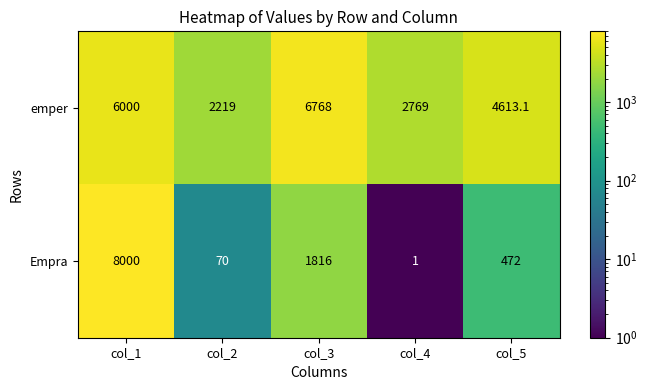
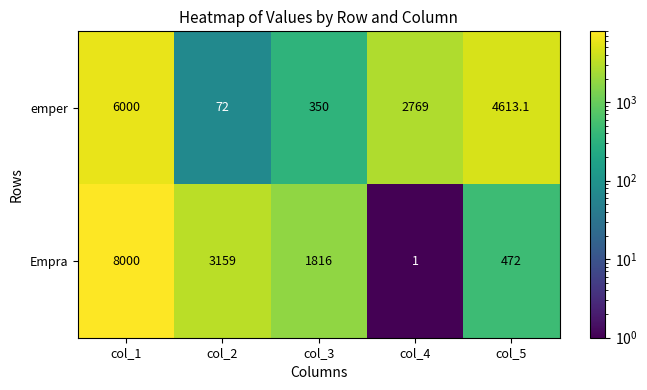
emper, col_2: 2219 -> 72
emper, col_3: 6768 -> 350
Empra, col_2: 70 -> 3159
